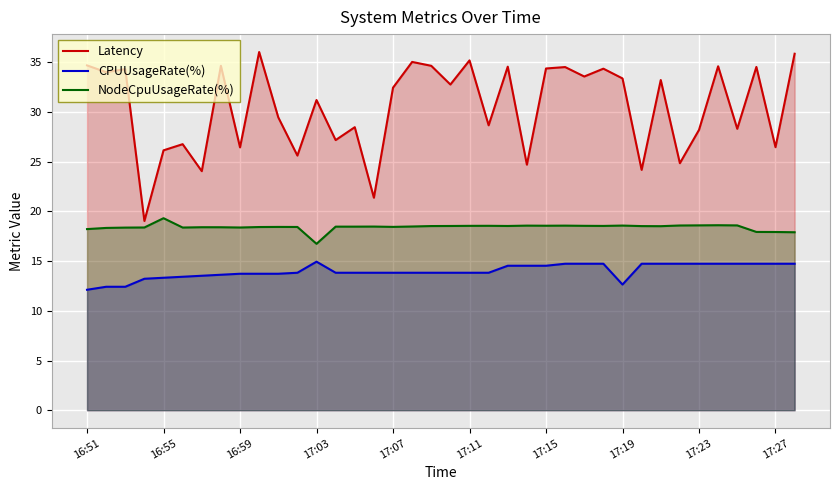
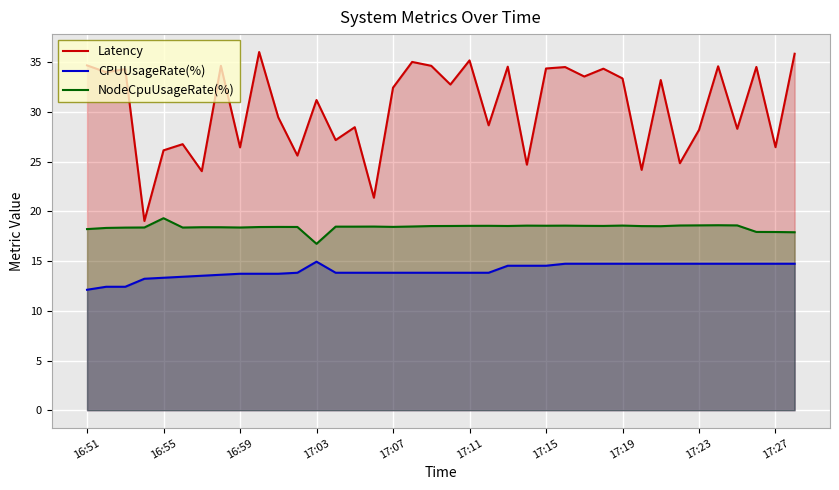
CPUUsageRate(%), 17:19: 13 -> 15
